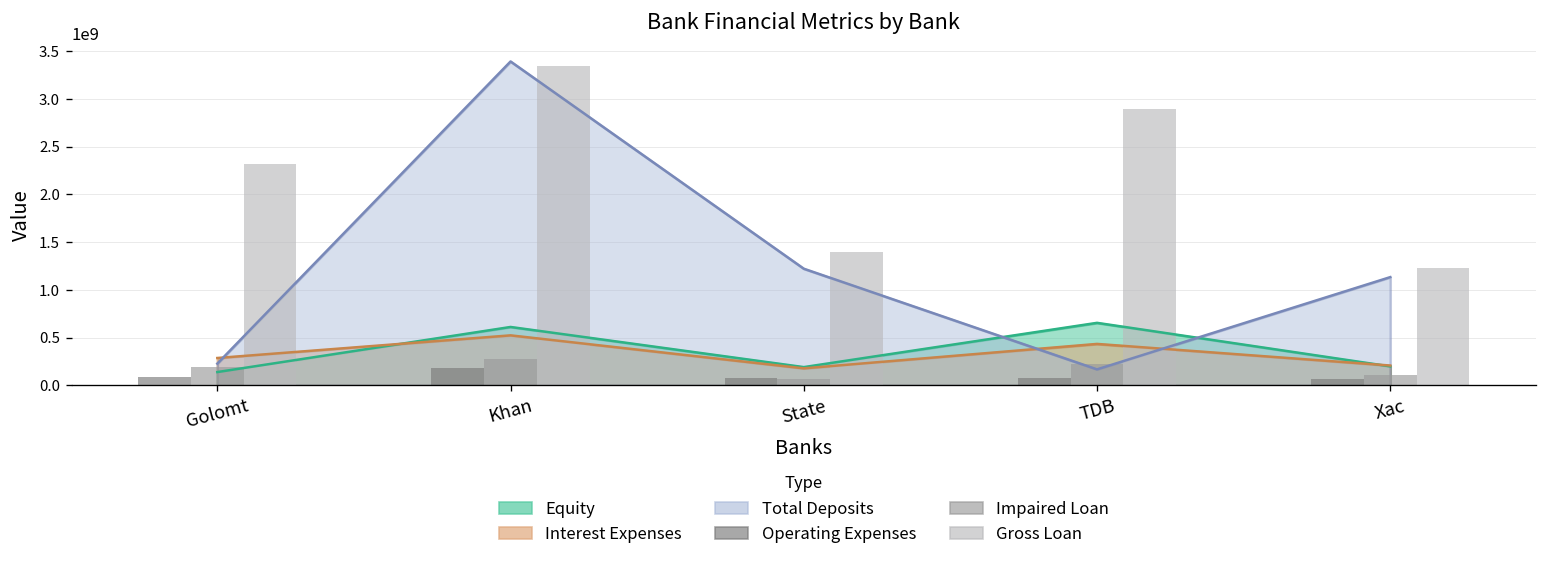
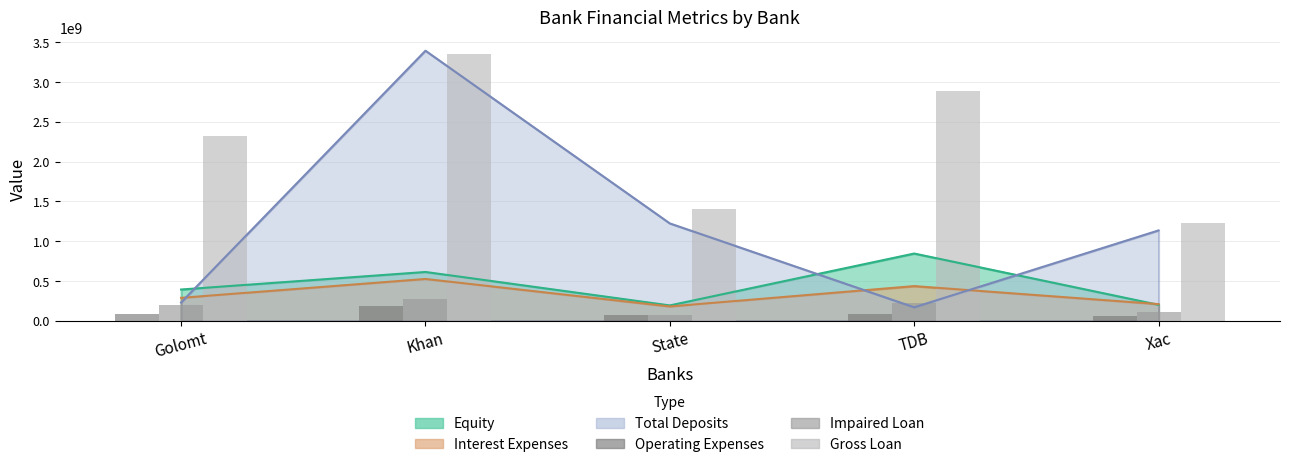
Equity, Golomt: 100000000 -> 400000000
Equity, TDB: 700000000 -> 800000000
